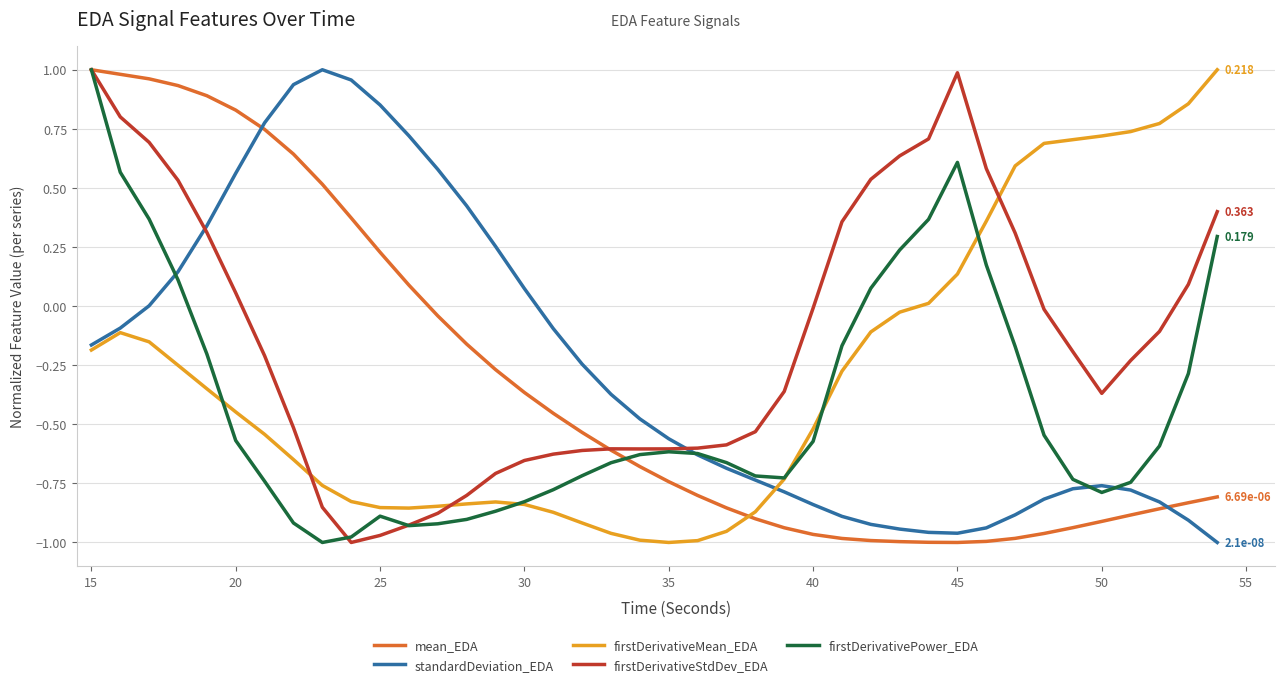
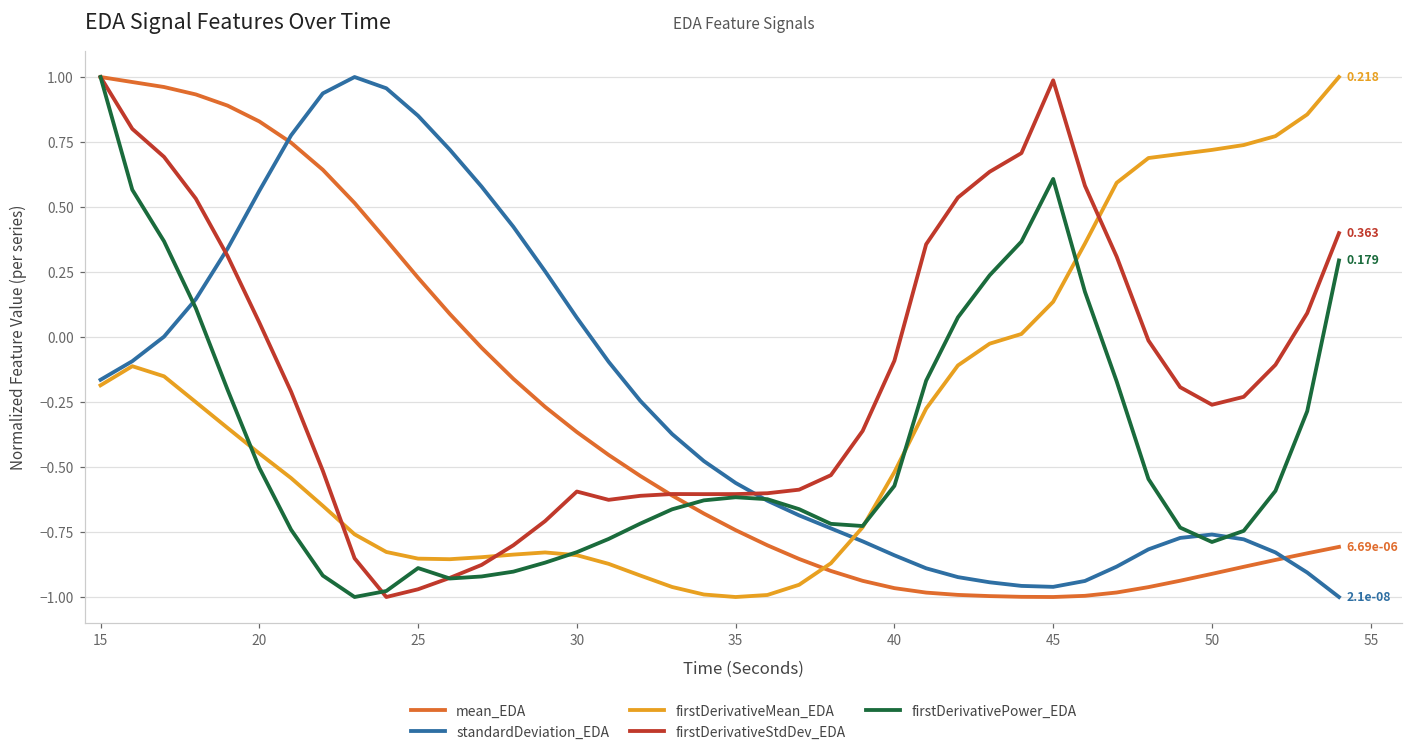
firstDerivativePower_EDA, 20: -0.57 -> -0.50
firstDerivativeStdDev_EDA, 30: -0.65 -> -0.59
firstDerivativeStdDev_EDA, 40: -0.01 -> -0.09
firstDerivativeStdDev_EDA, 50: -0.37 -> -0.26
